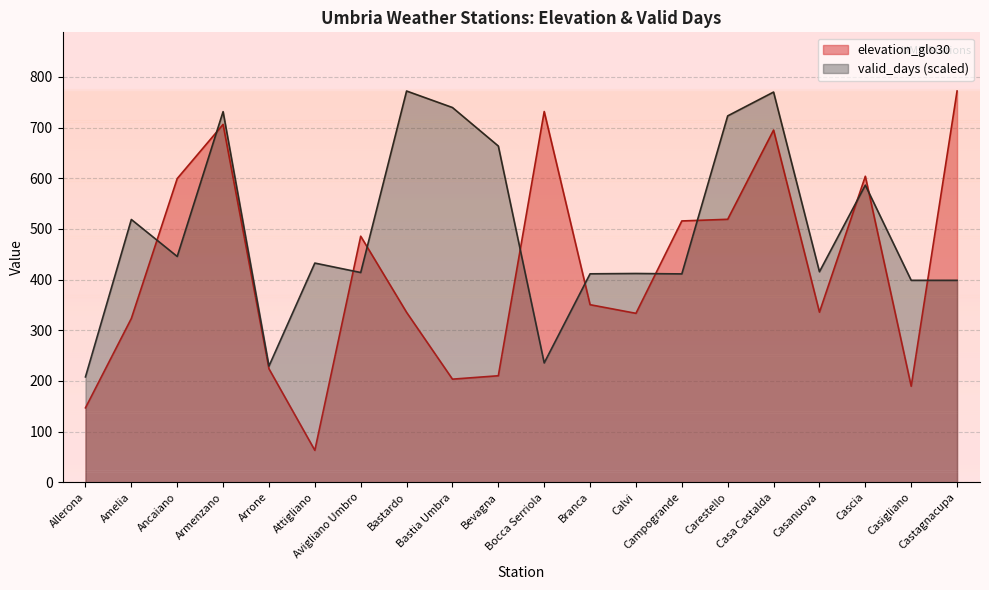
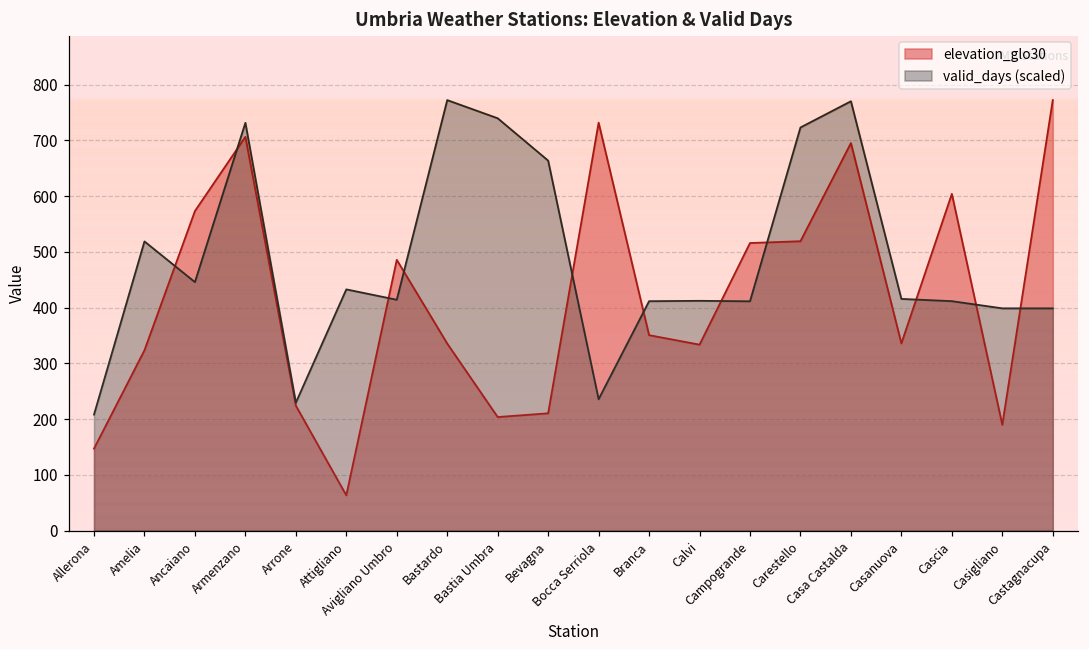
elevation_glo30, Ancaiano: 600 -> 570
valid_days (scaled), Cascia: 590 -> 410
